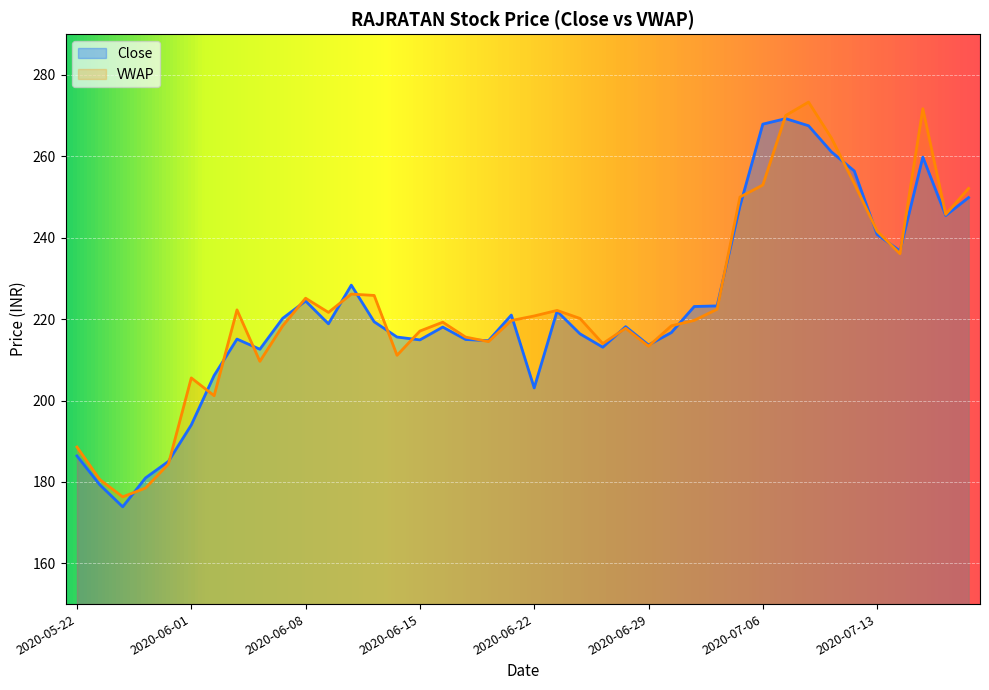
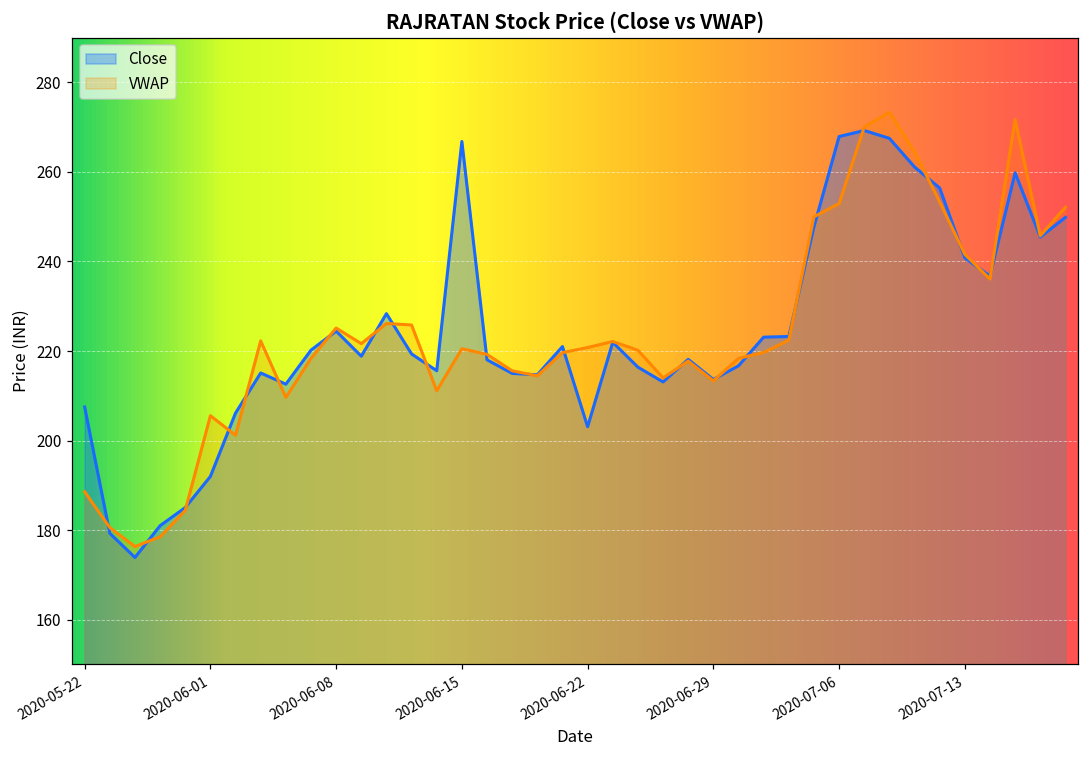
Close, 2020-05-22: 186 -> 208
Close, 2020-06-01: 194 -> 192
Close, 2020-06-15: 215 -> 267
VWAP, 2020-06-15: 217 -> 221
